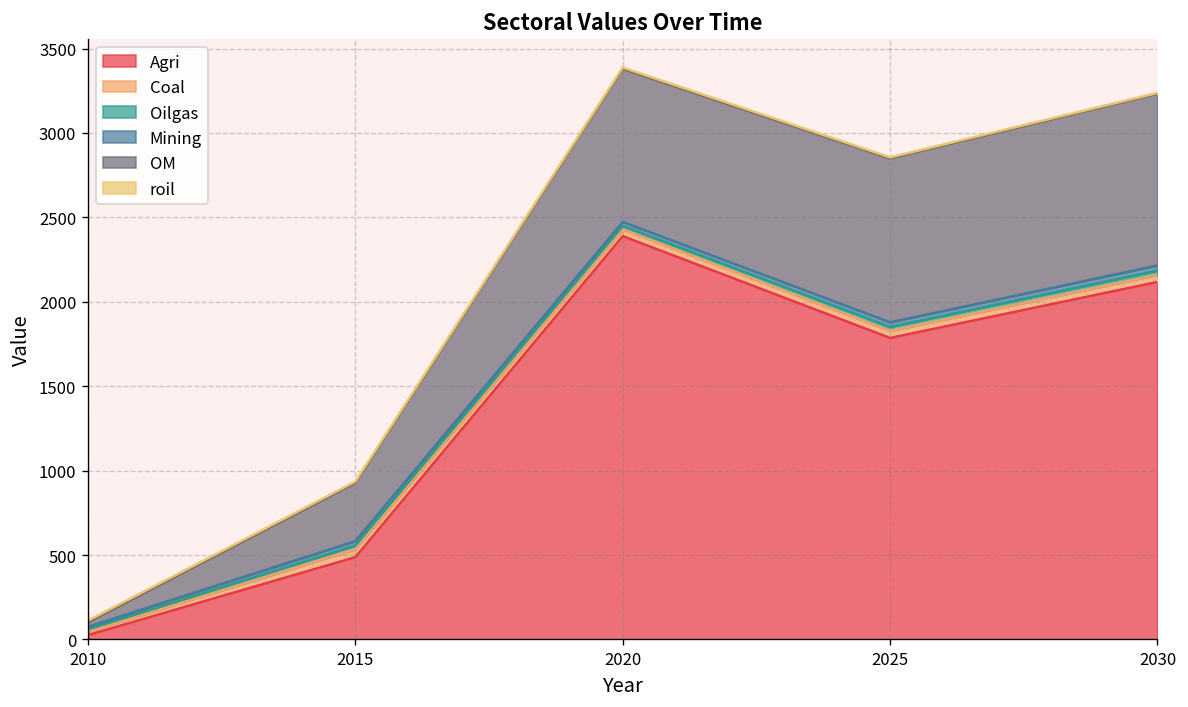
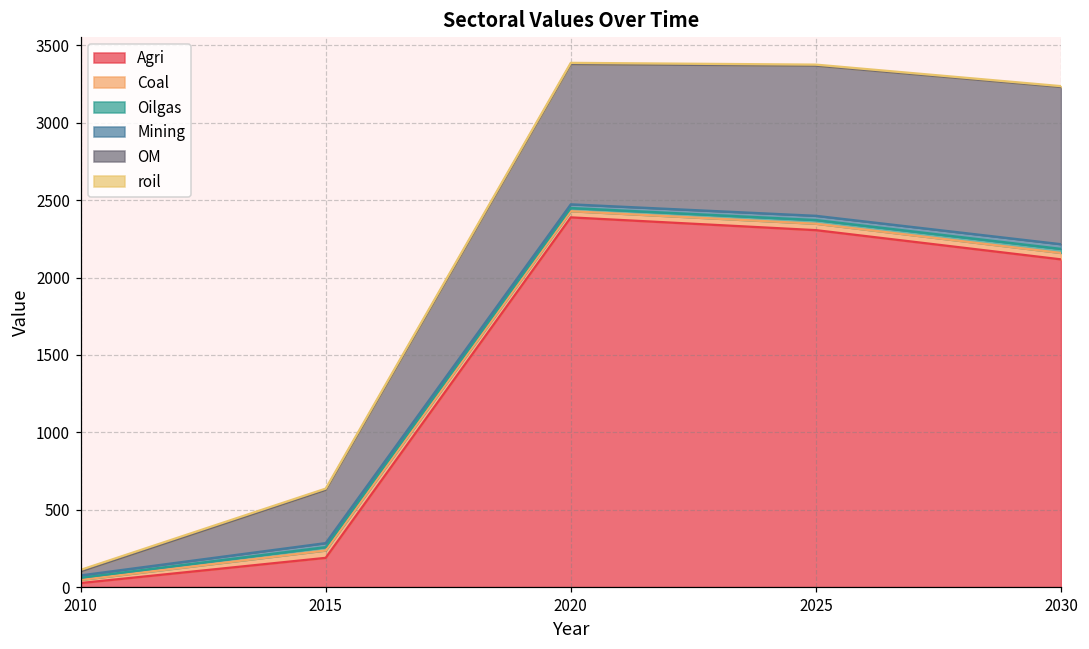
Agri, 2015: 490 -> 190
Agri, 2025: 1790 -> 2310
